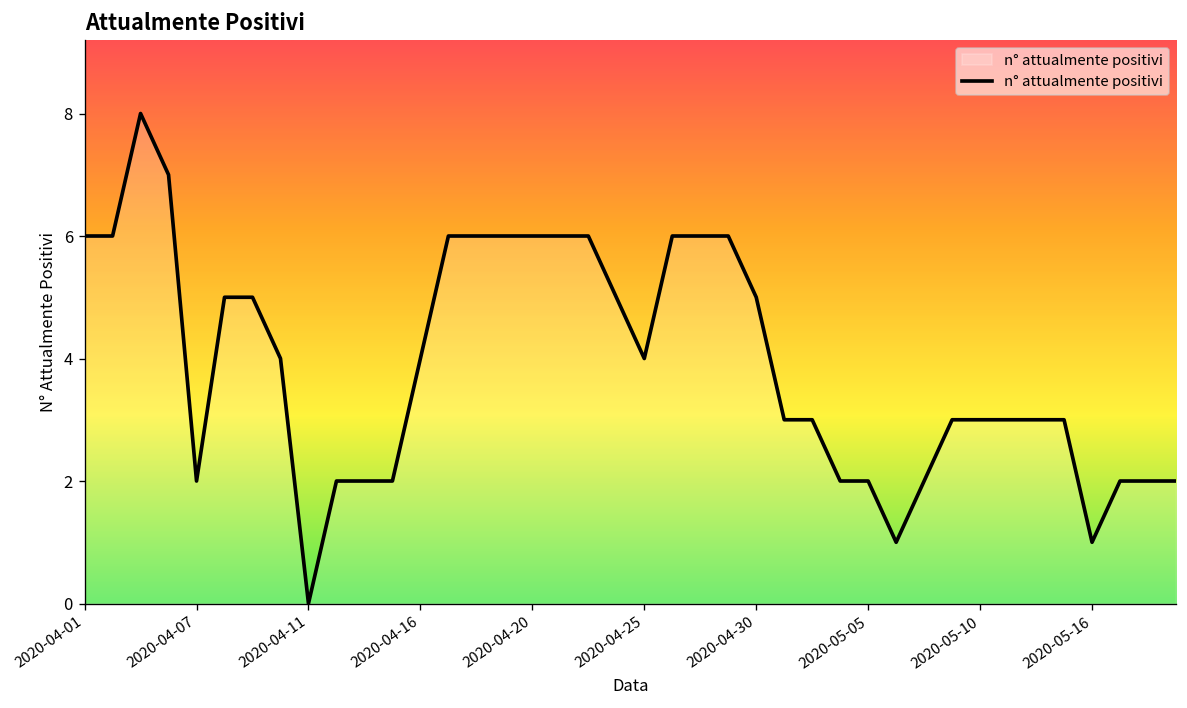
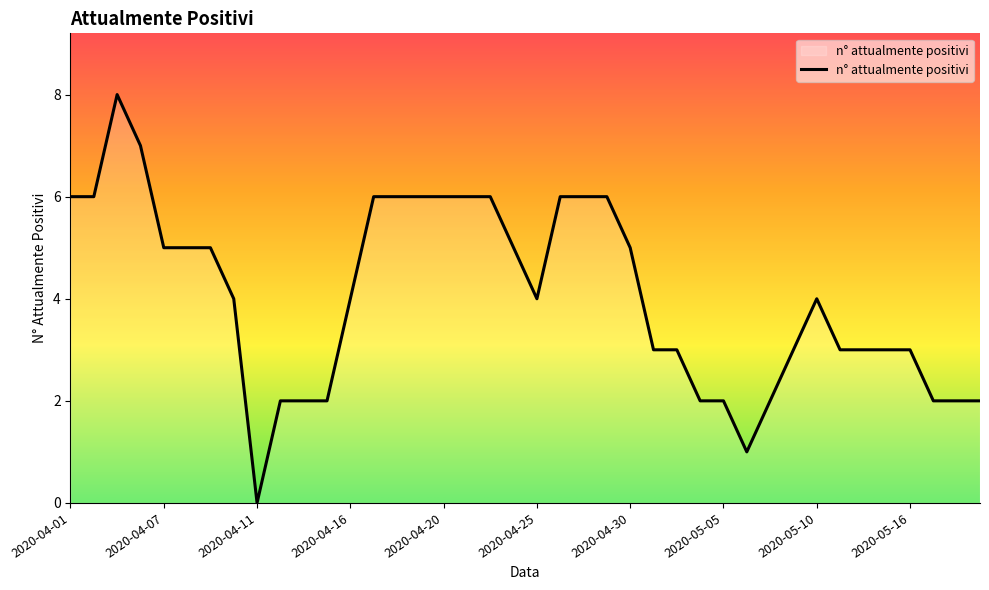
2020-04-07: 2 -> 5
2020-05-10: 3 -> 4
2020-05-16: 1 -> 3
